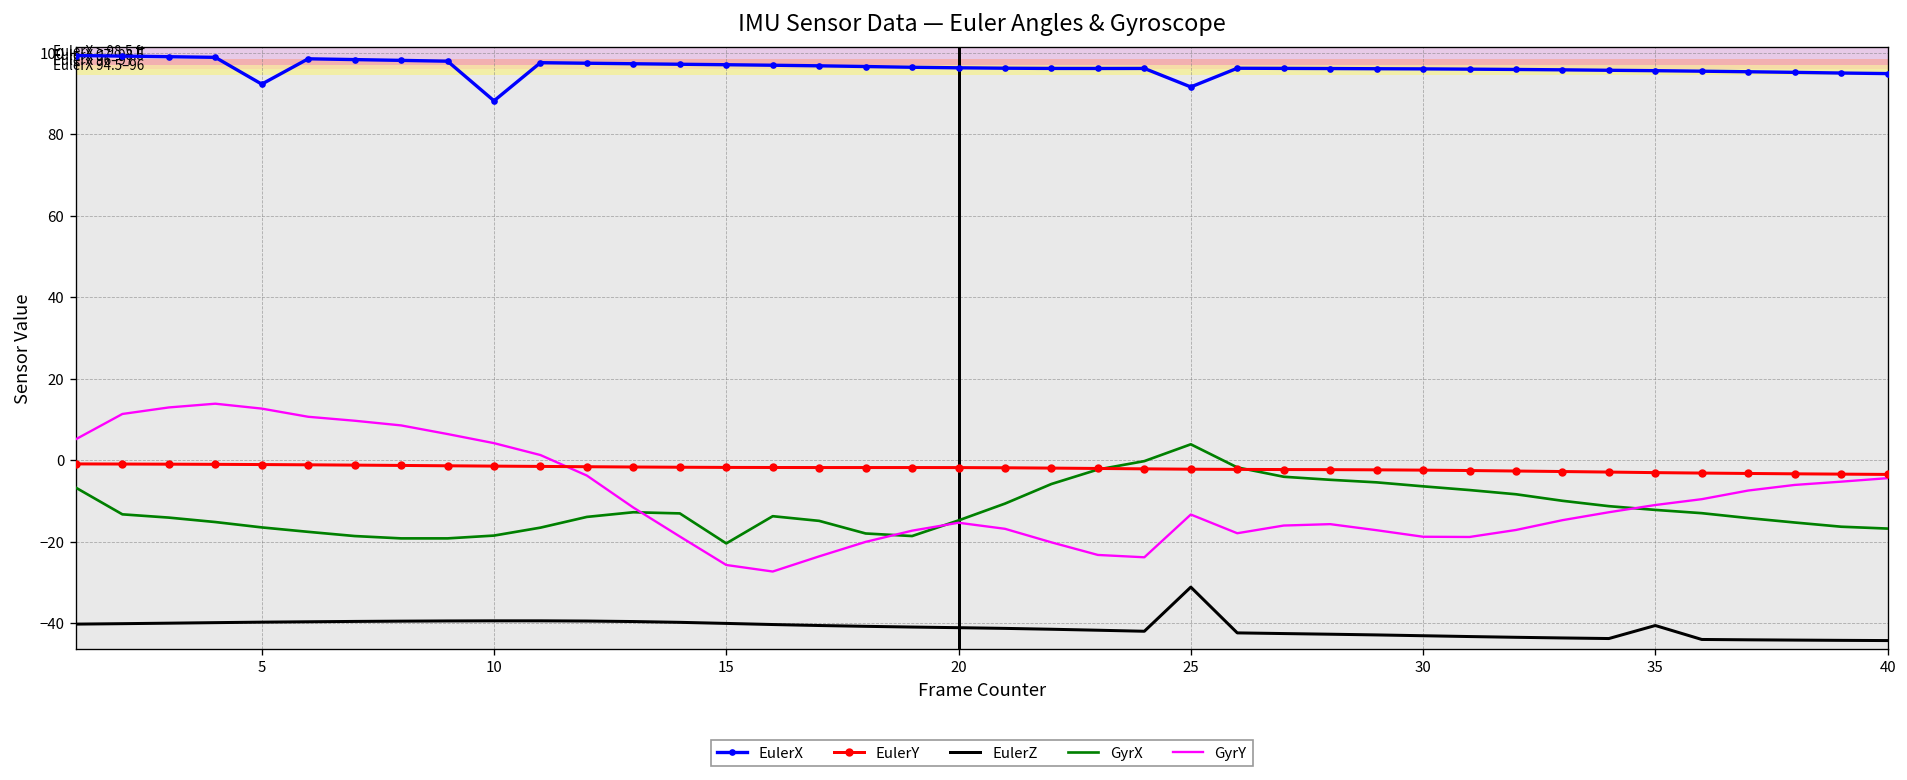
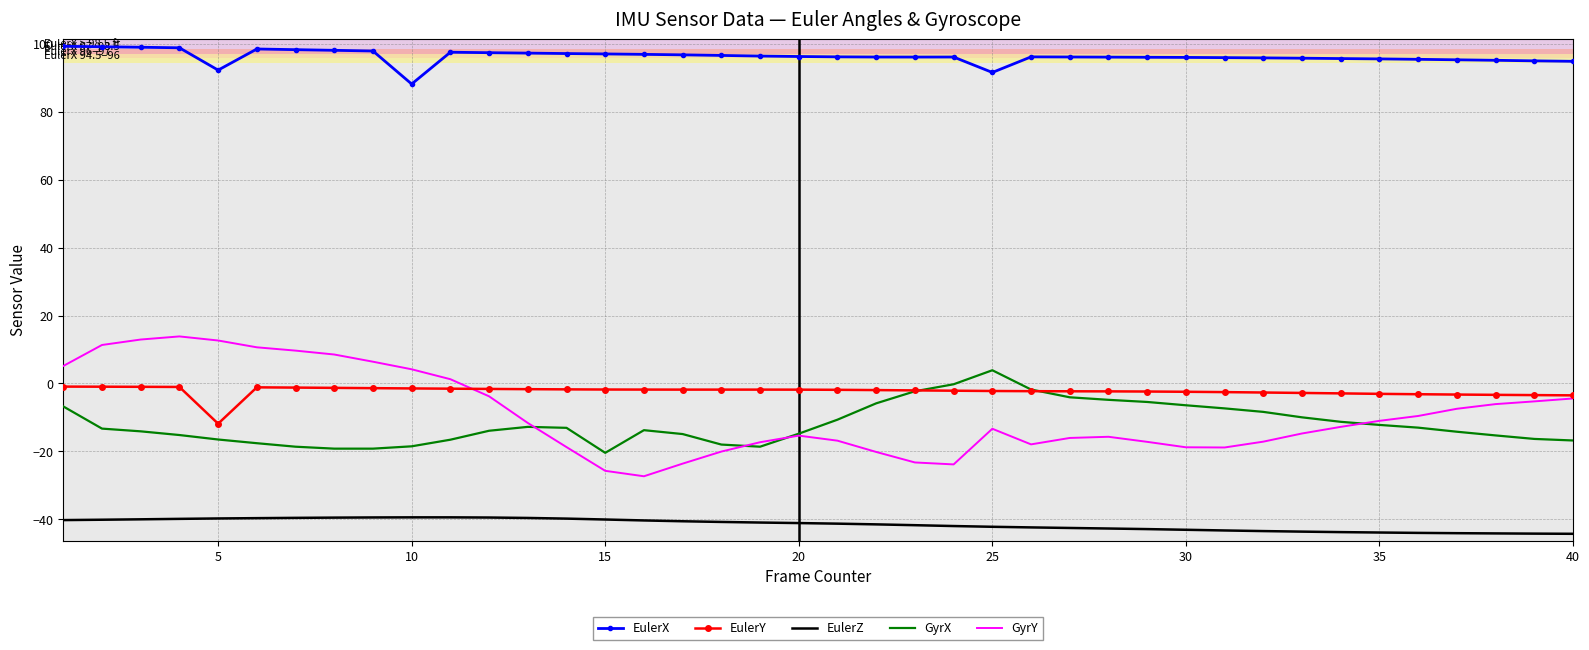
EulerY, 5: -1 -> -12
EulerZ, 25: -31 -> -42
EulerZ, 35: -41 -> -44
